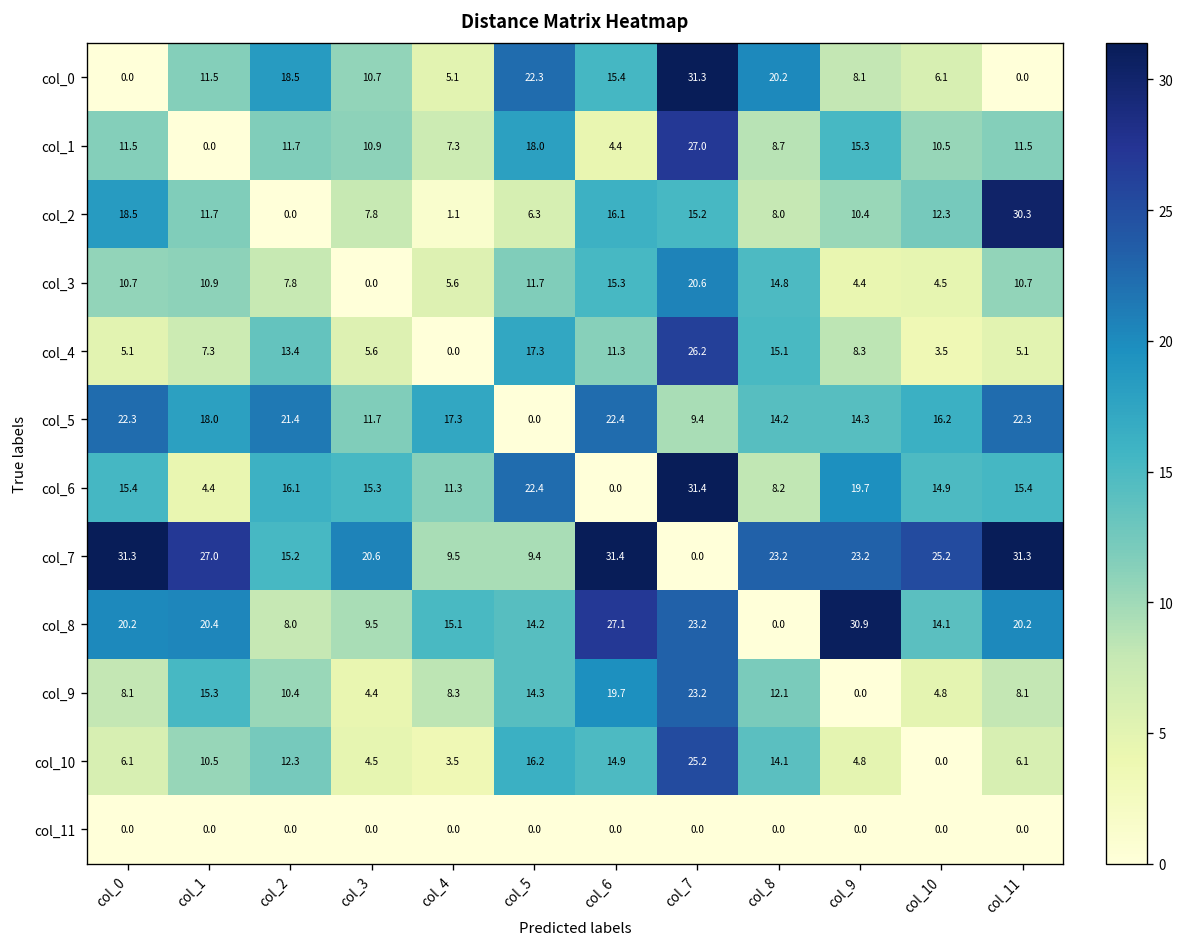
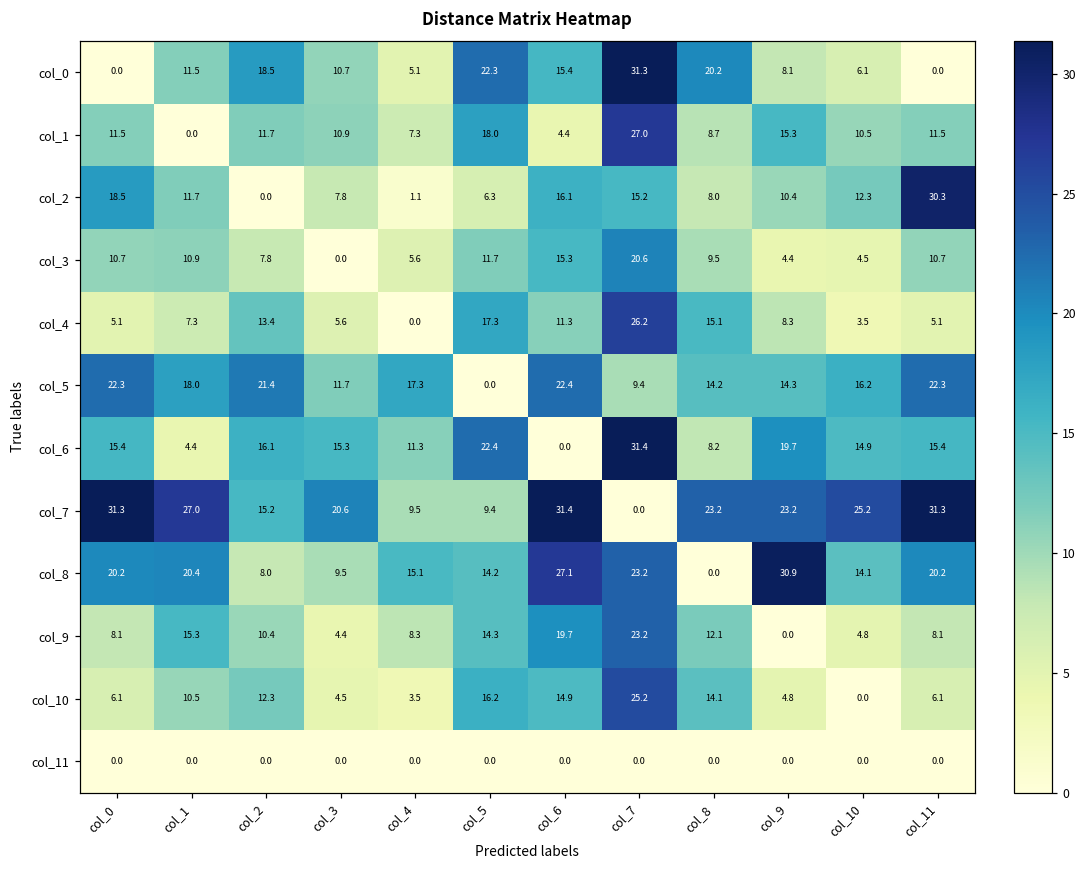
col_3, col_8: 14.8 -> 9.5
